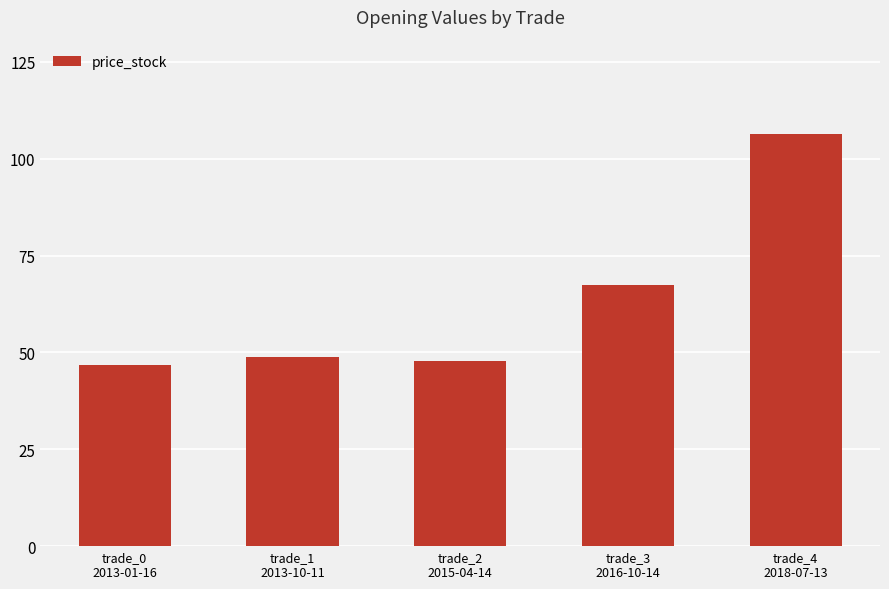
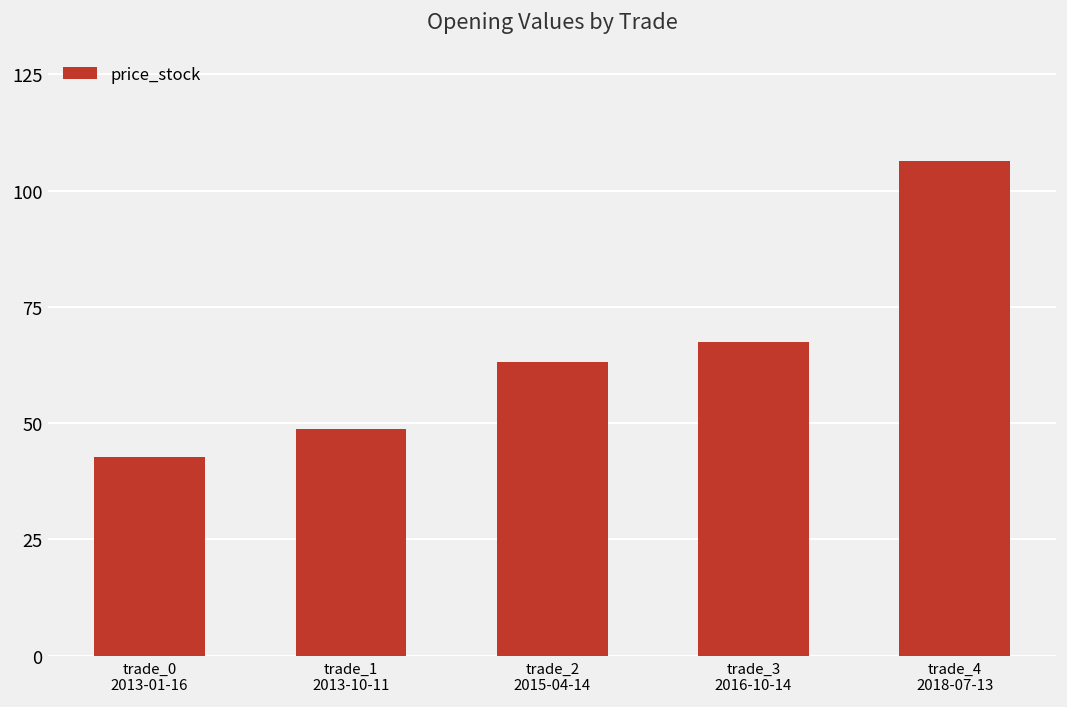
trade_0 2013-01-16: 47 -> 43
trade_2 2015-04-14: 48 -> 63
